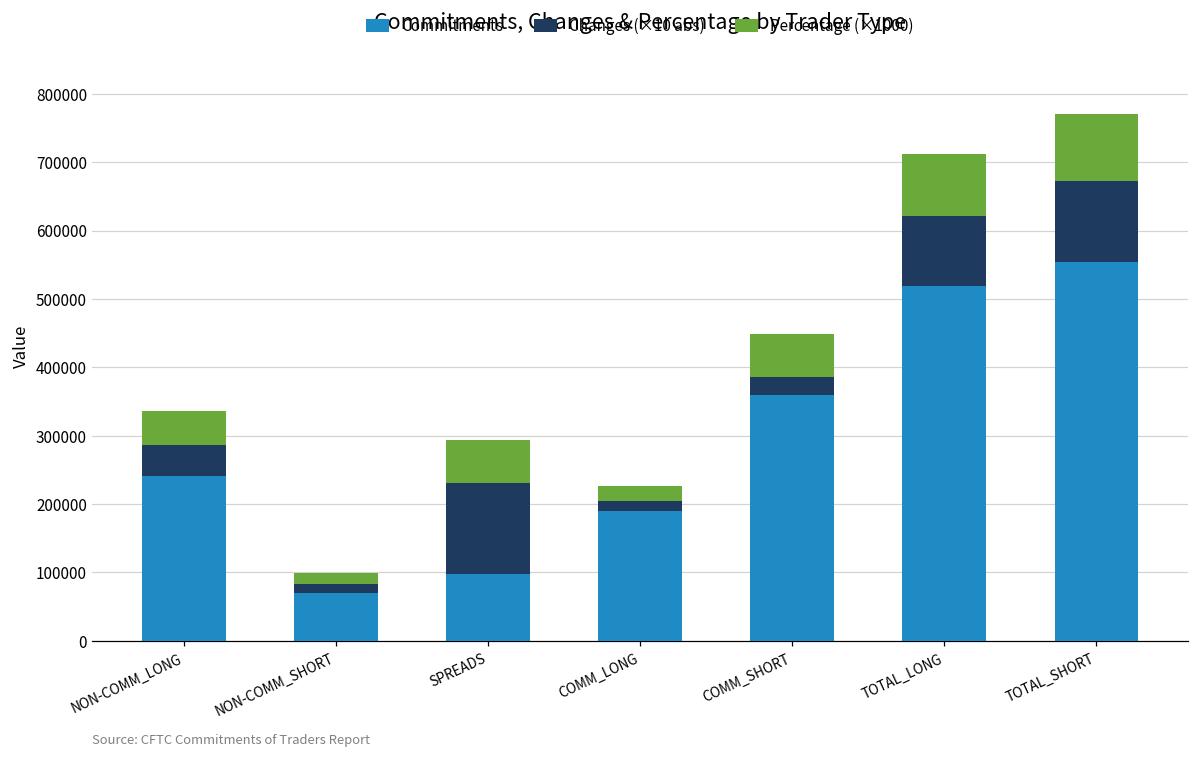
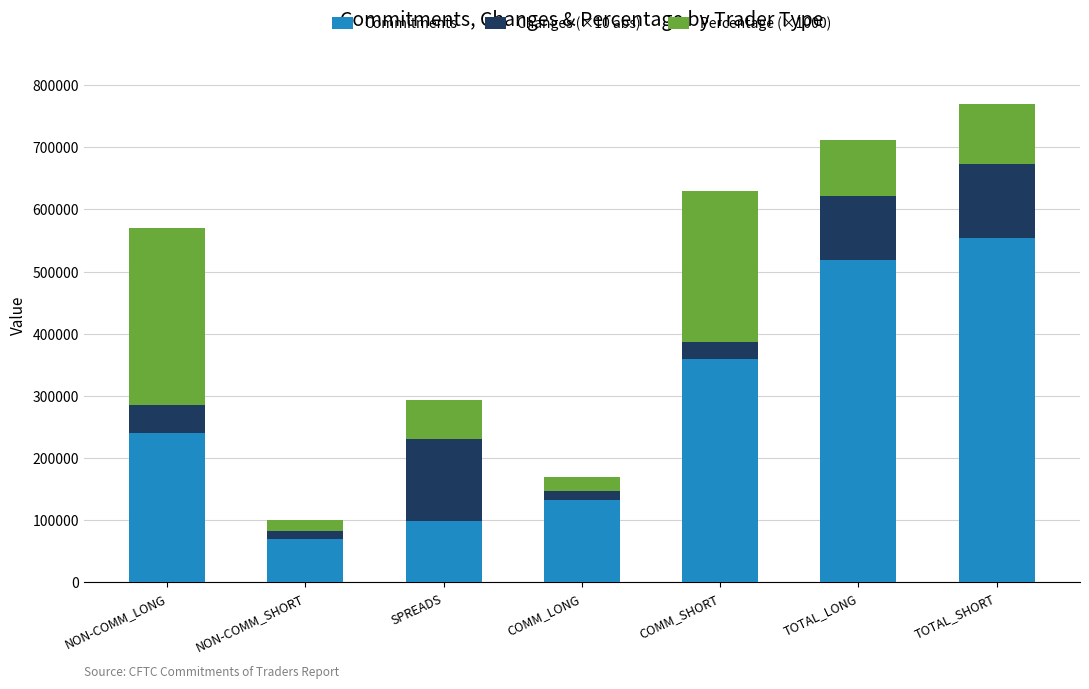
Percentage (×1000), NON-COMM_LONG: 50000 -> 280000
Commitments, COMM_LONG: 190000 -> 130000
Percentage (×1000), COMM_SHORT: 60000 -> 240000
